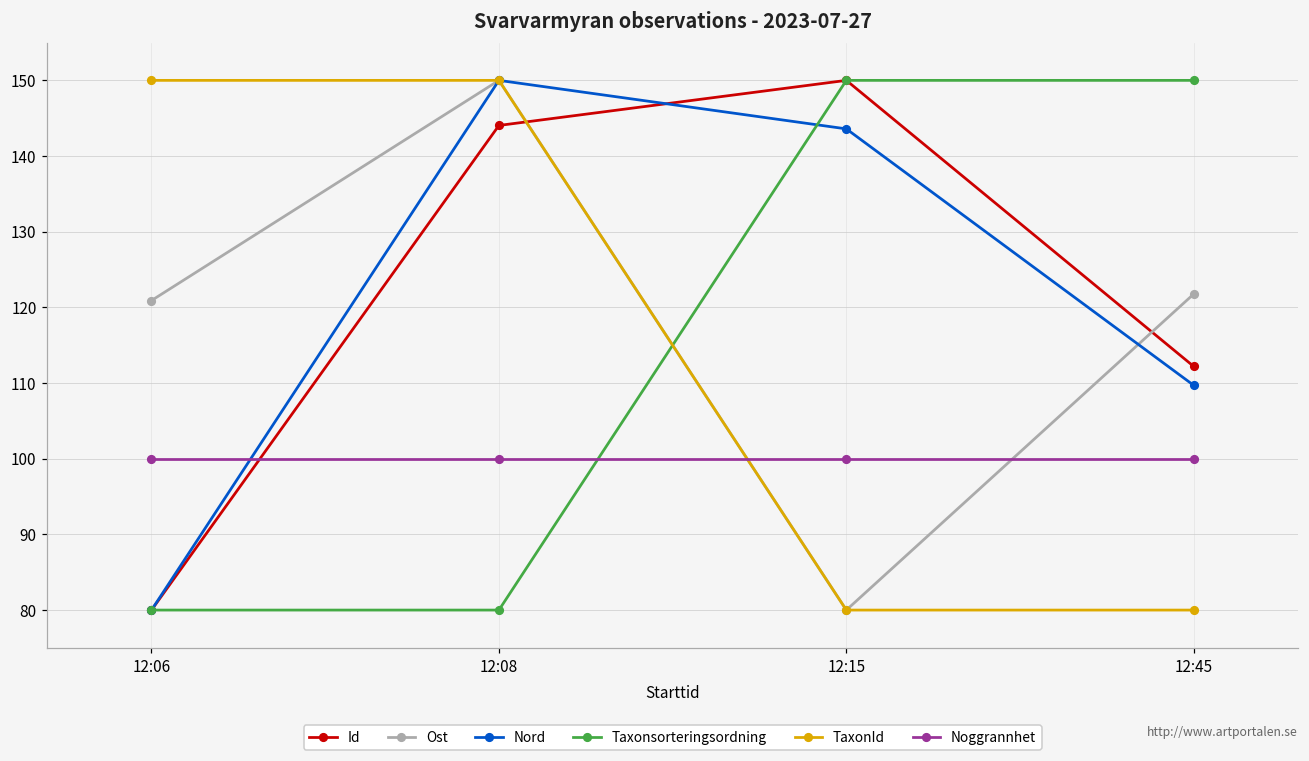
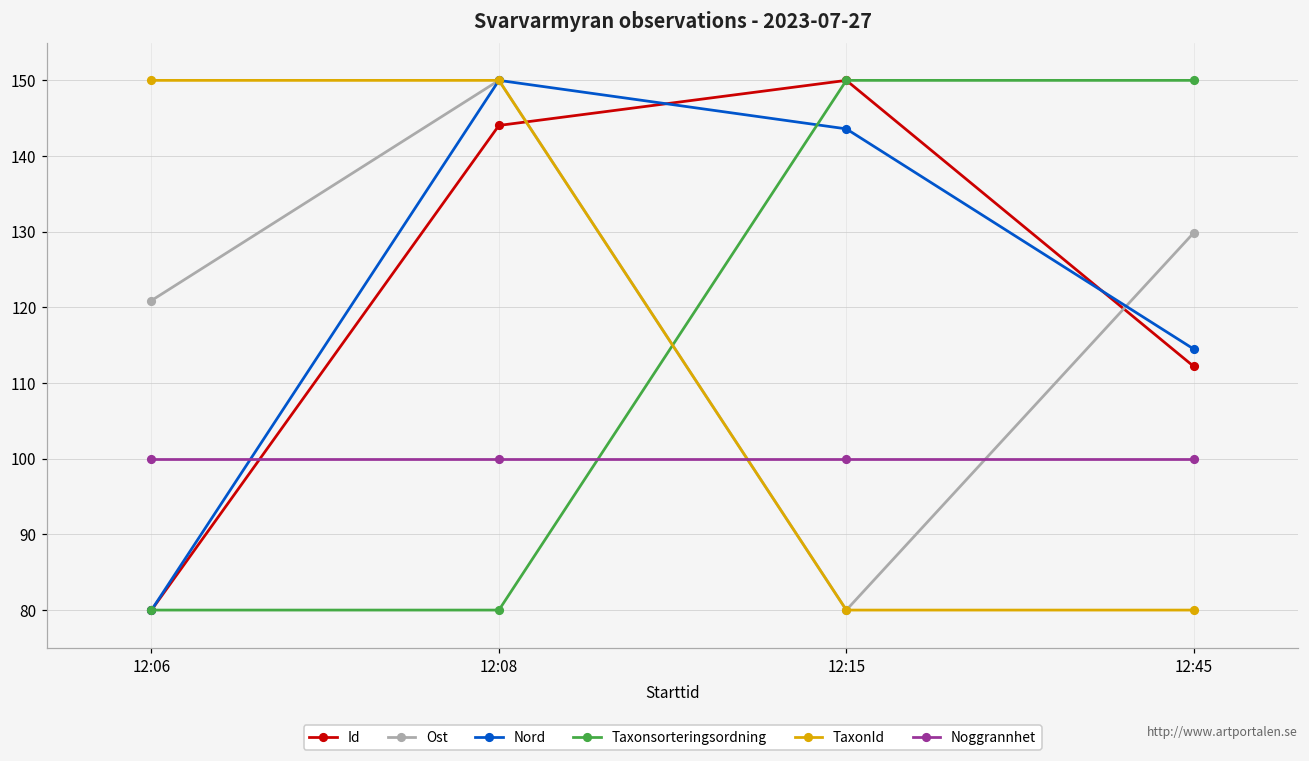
Ost, 12:45: 122 -> 130
Nord, 12:45: 110 -> 114
